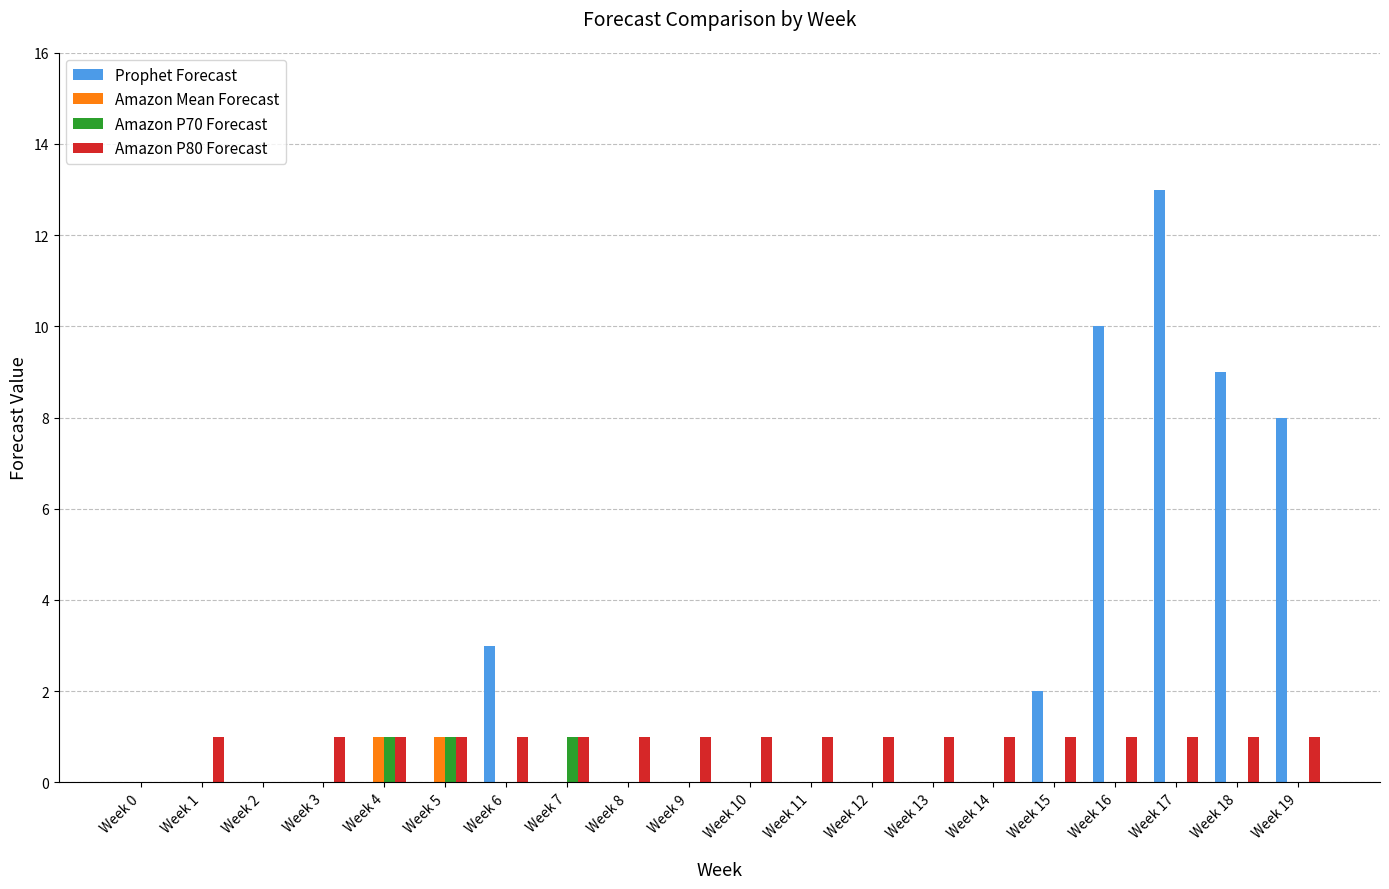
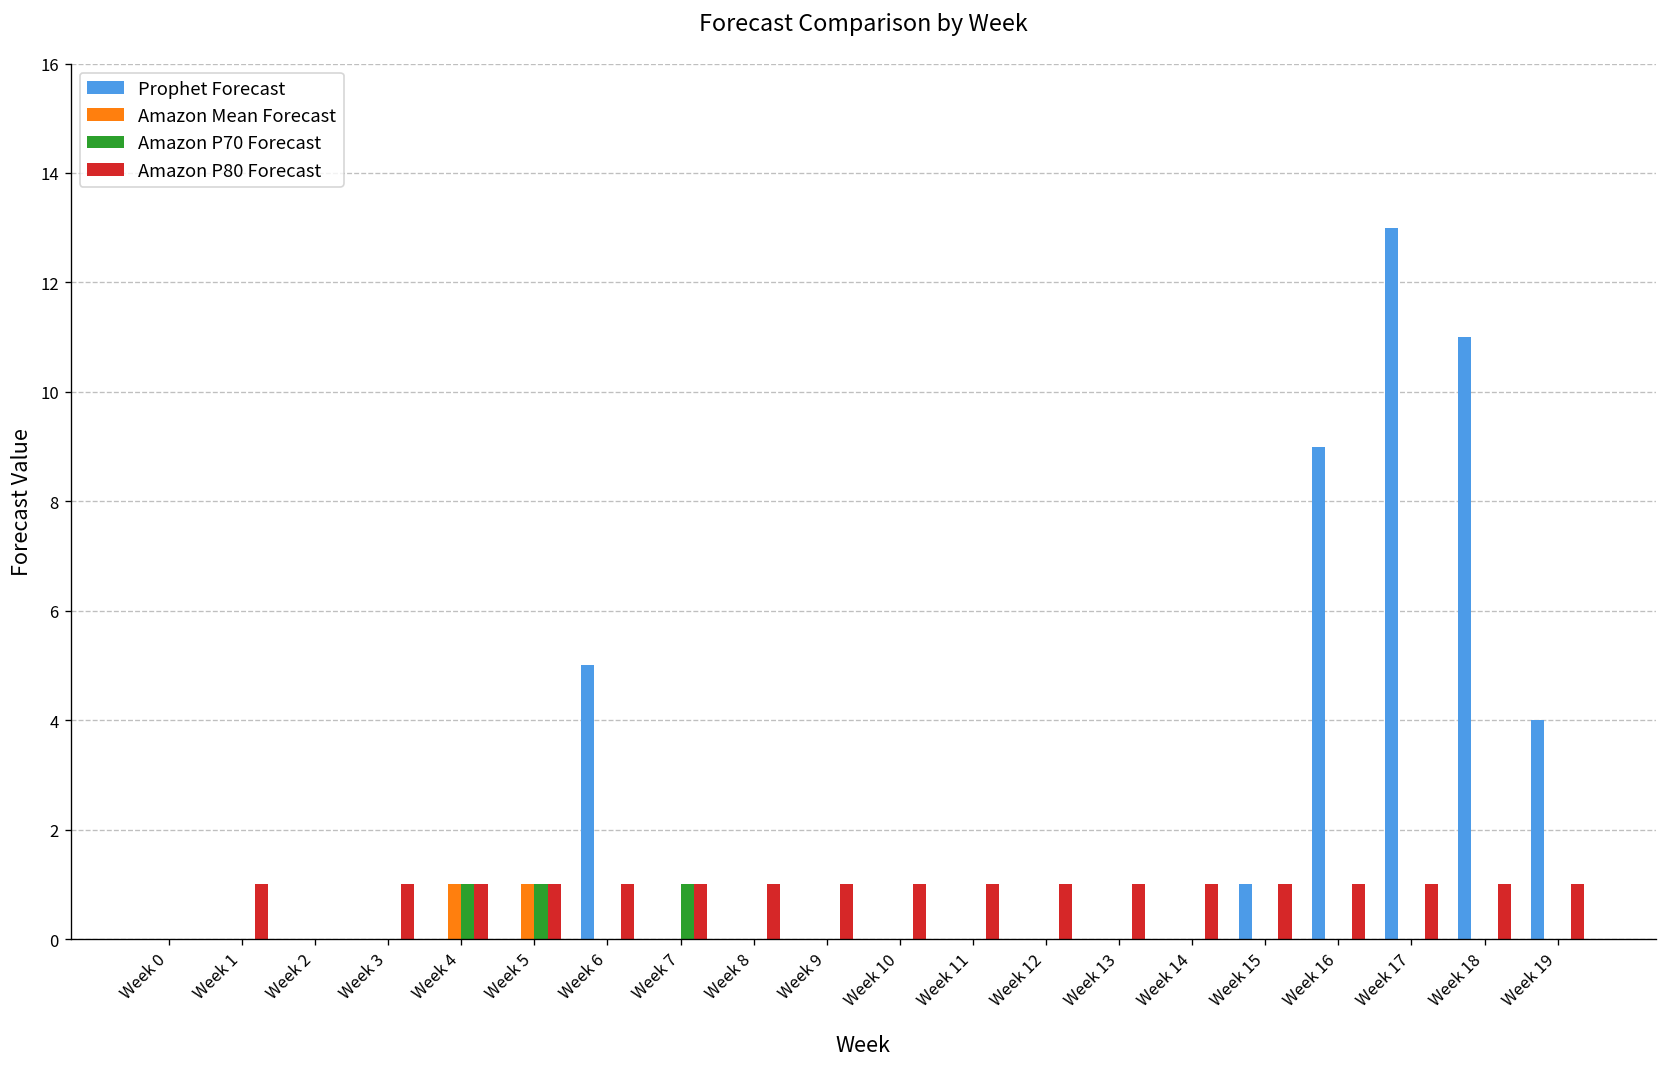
Prophet Forecast, Week 6: 3 -> 5
Prophet Forecast, Week 15: 2 -> 1
Prophet Forecast, Week 16: 10 -> 9
Prophet Forecast, Week 18: 9 -> 11
Prophet Forecast, Week 19: 8 -> 4
